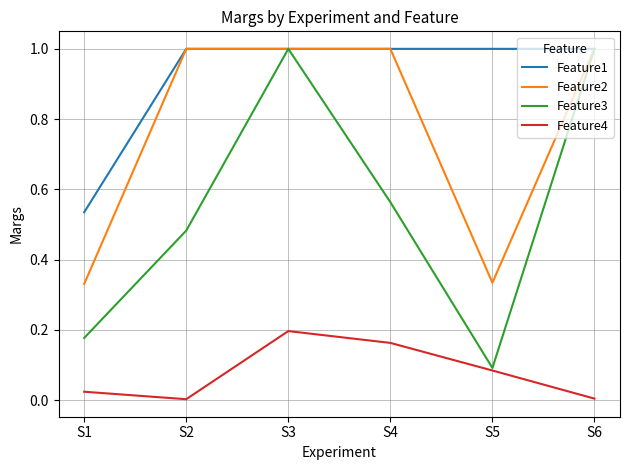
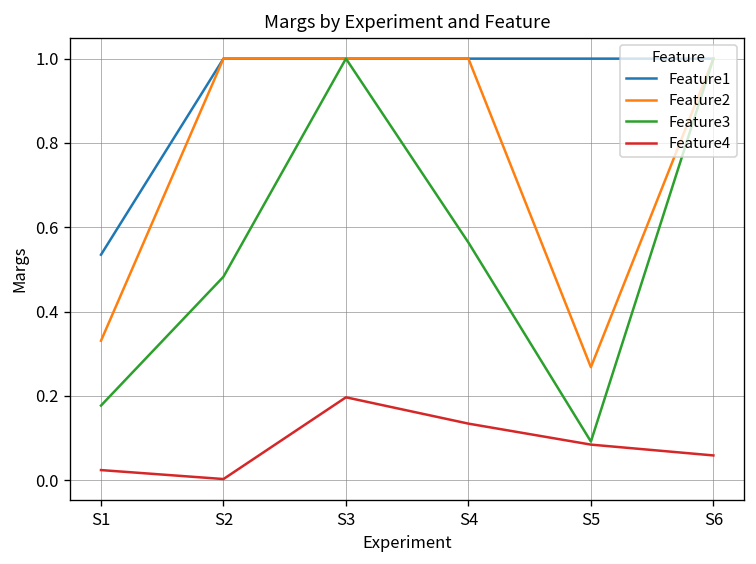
Feature4, S4: 0.16 -> 0.13
Feature2, S5: 0.33 -> 0.27
Feature4, S6: 0.00 -> 0.06
